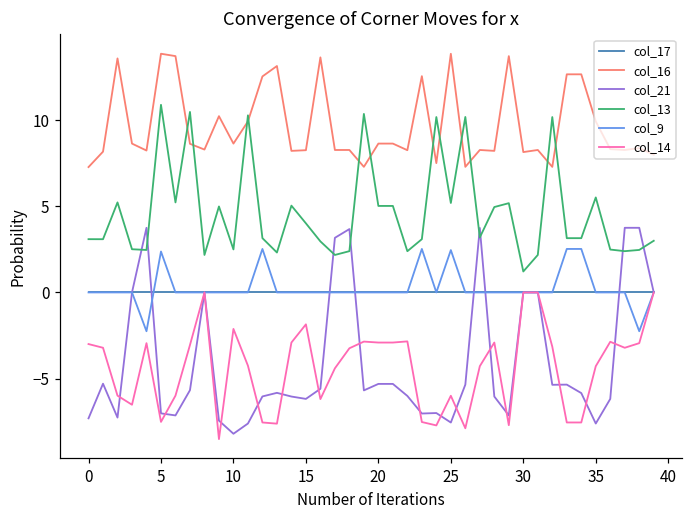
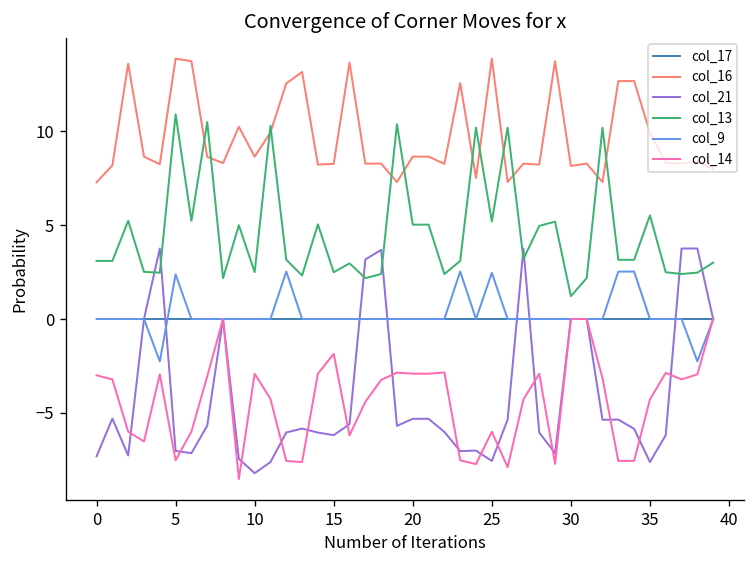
col_14, 10: -2.1 -> -2.9
col_13, 15: 4.0 -> 2.5
